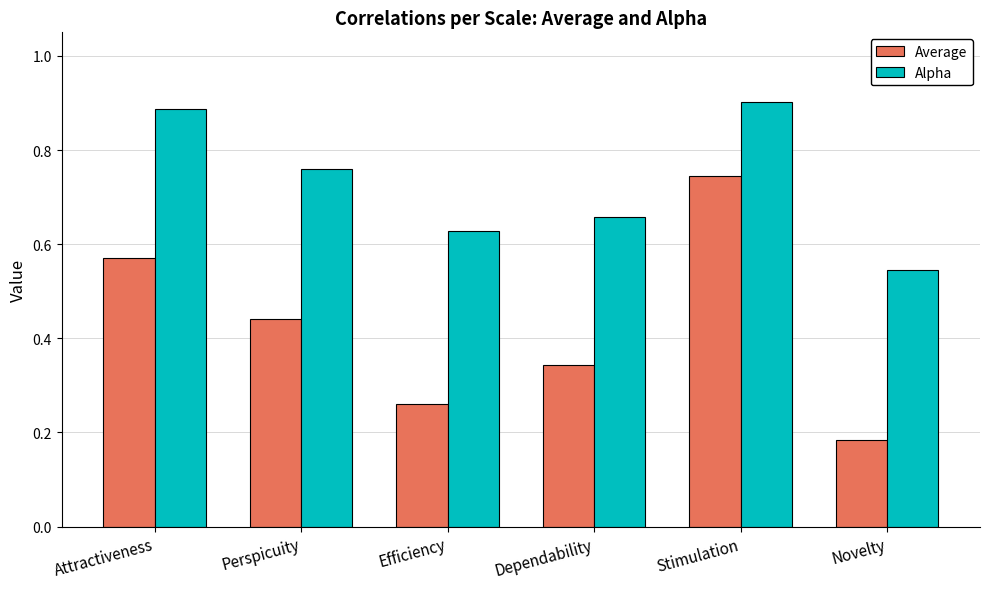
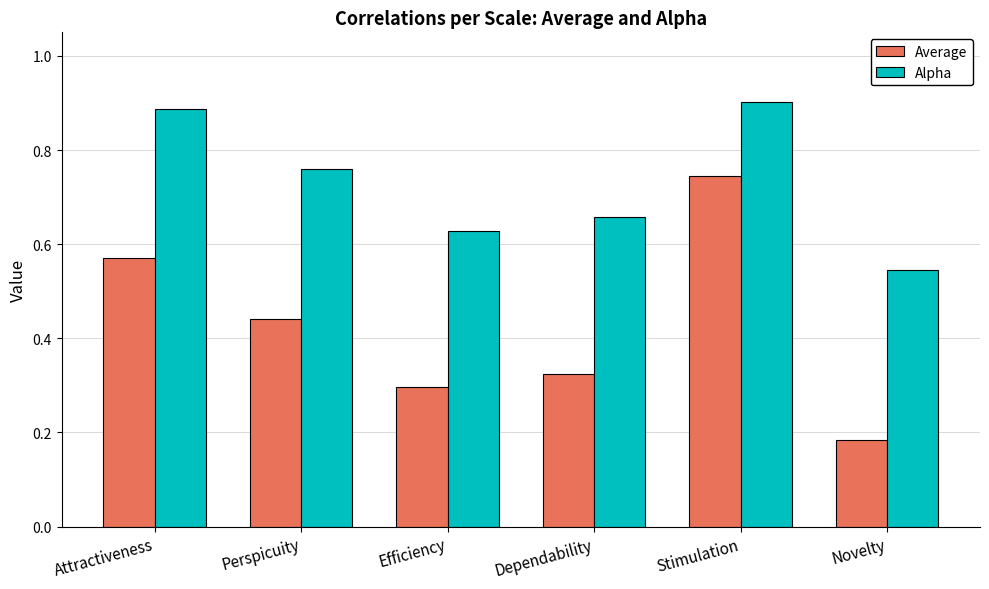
Average, Efficiency: 0.26 -> 0.30
Average, Dependability: 0.34 -> 0.32
